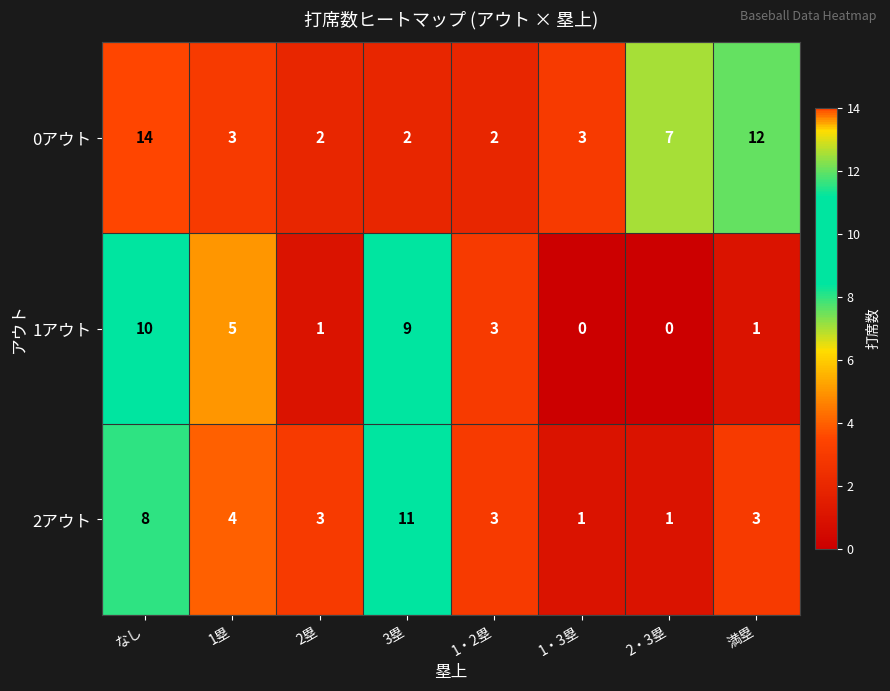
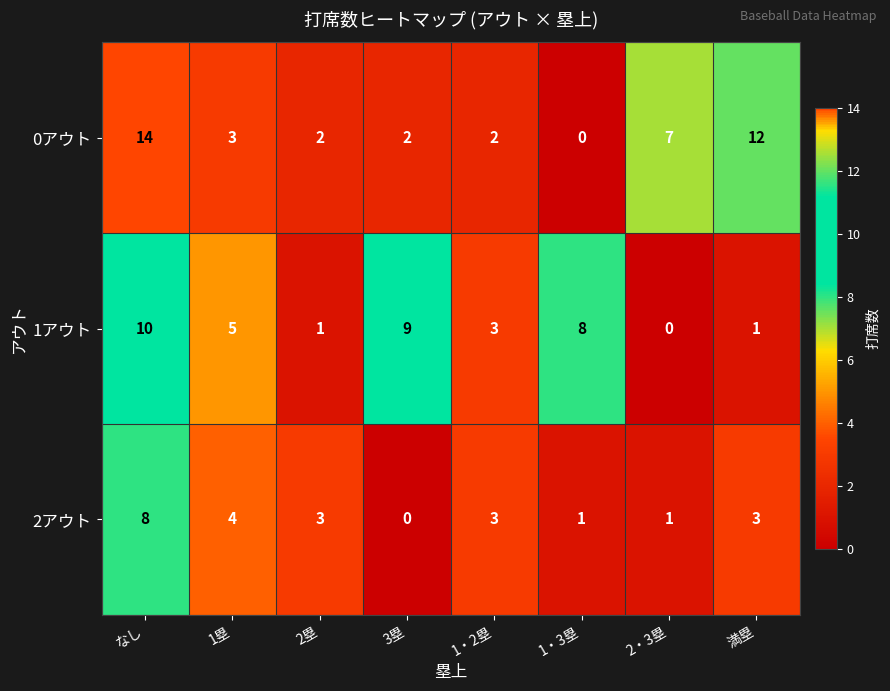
0アウト, 1・3塁: 3 -> 0
1アウト, 1・3塁: 0 -> 8
2アウト, 3塁: 11 -> 0
